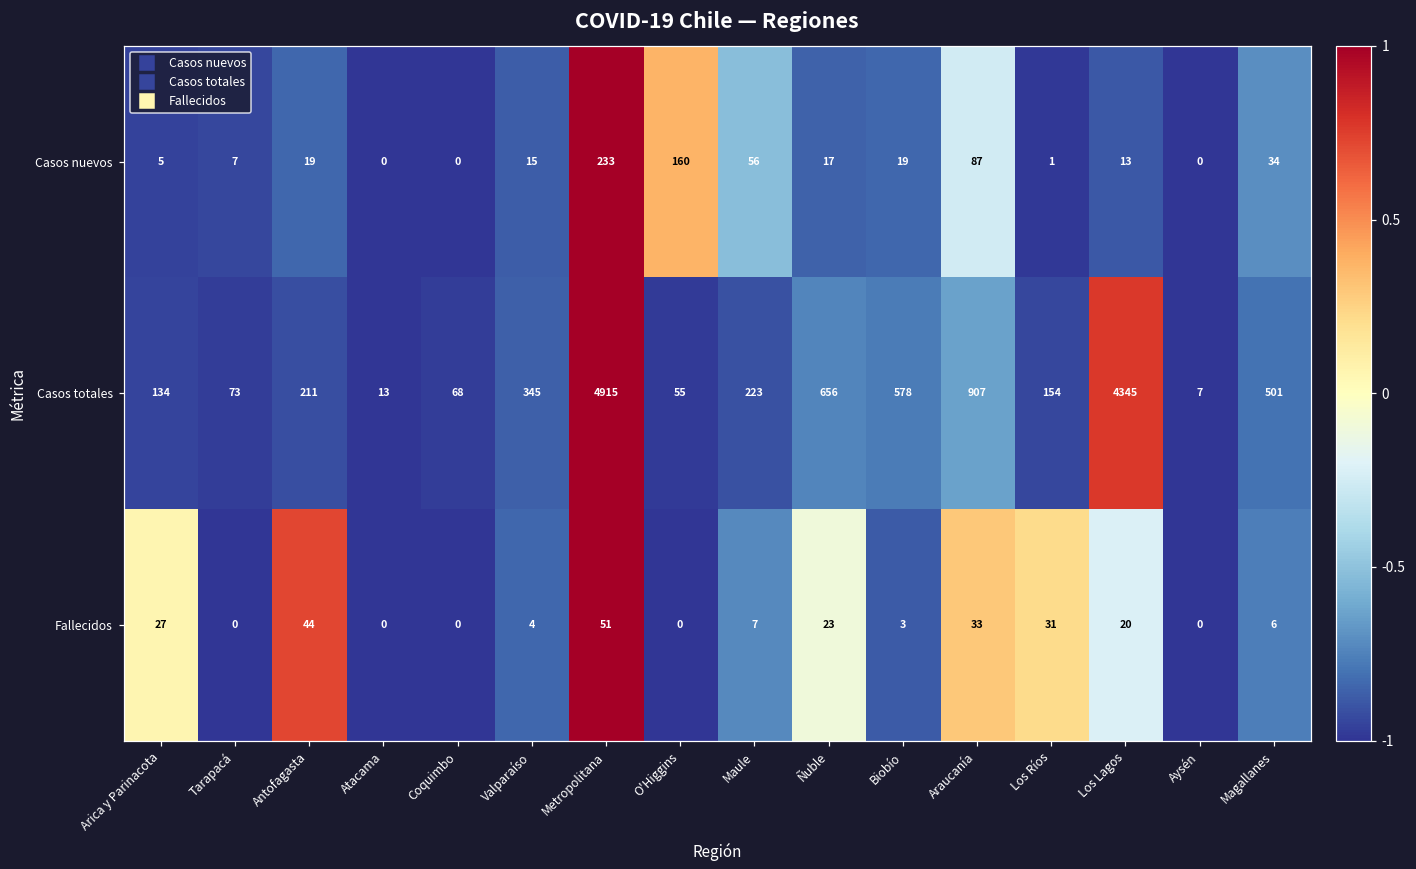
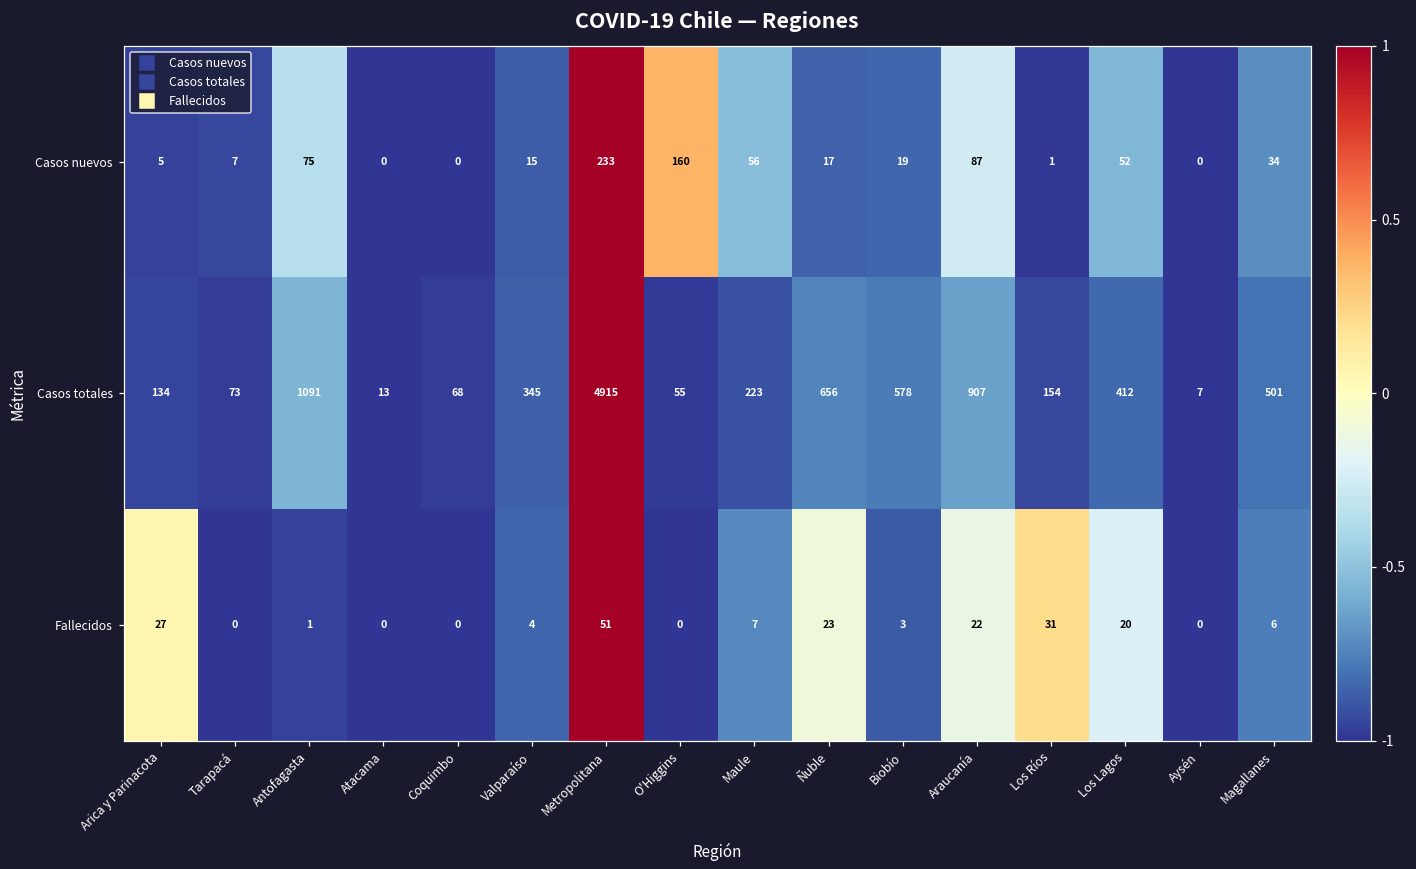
Casos nuevos, Antofagasta: 19 -> 75
Casos nuevos, Los Lagos: 13 -> 52
Casos totales, Antofagasta: 211 -> 1091
Casos totales, Los Lagos: 4345 -> 412
Fallecidos, Antofagasta: 44 -> 1
Fallecidos, Araucanía: 33 -> 22
